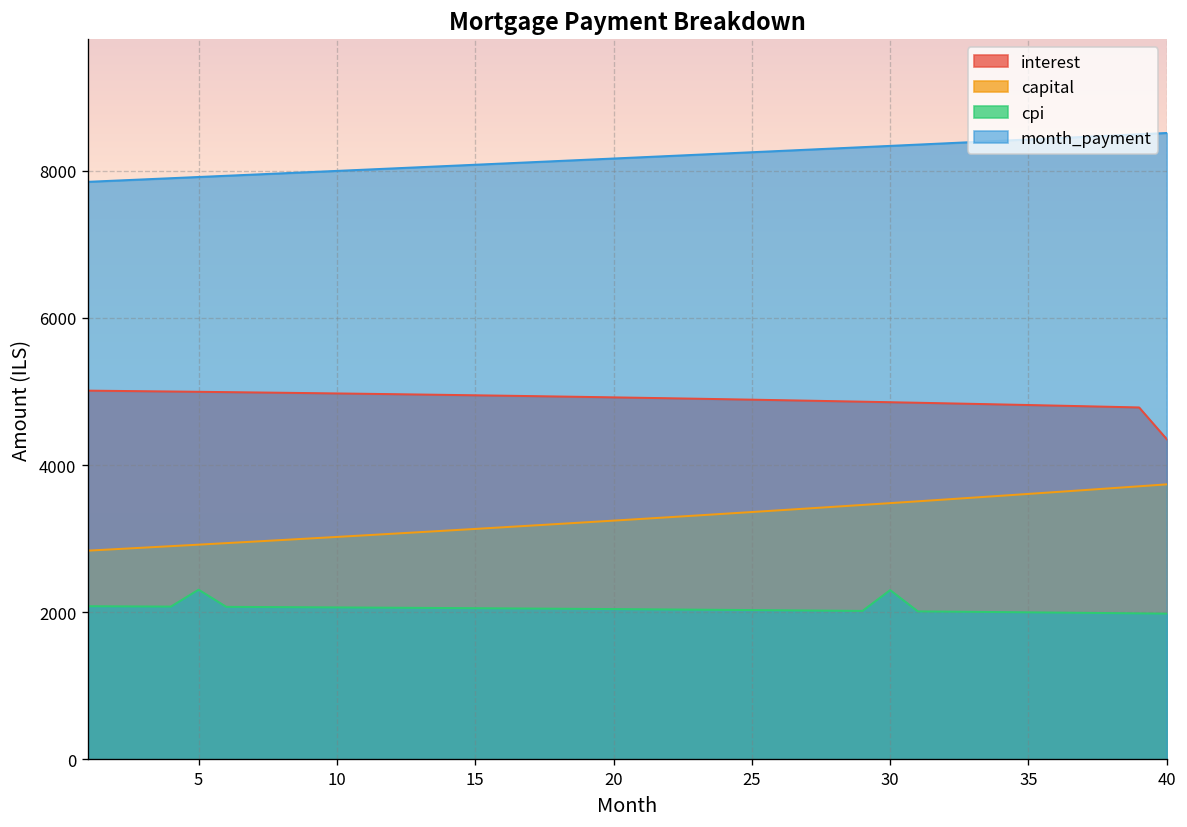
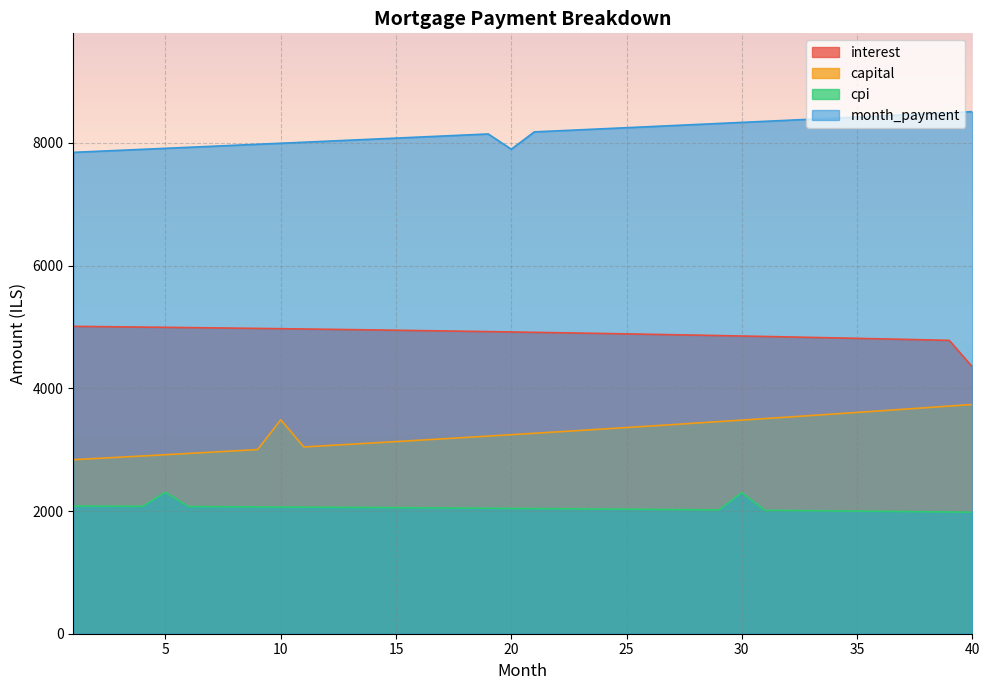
capital, 10: 3000 -> 3500
month_payment, 20: 8200 -> 7900
